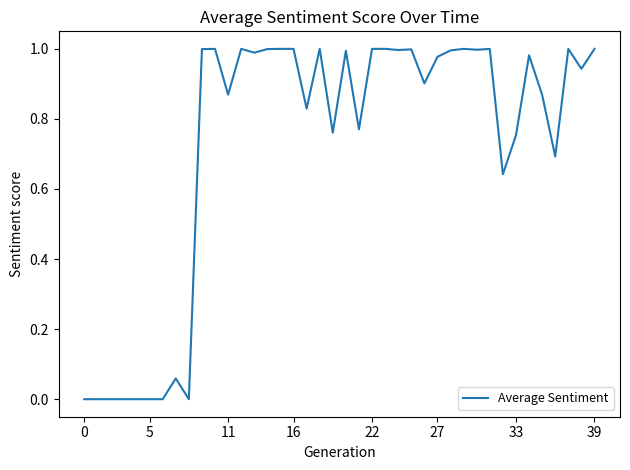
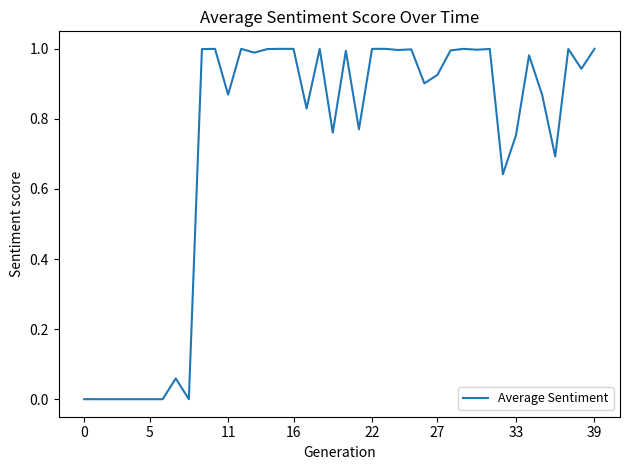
27: 0.98 -> 0.93
